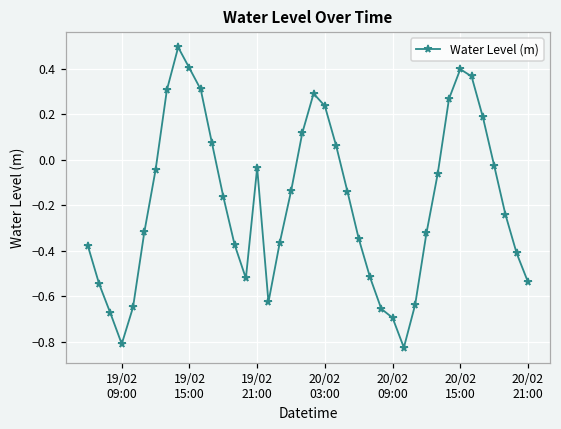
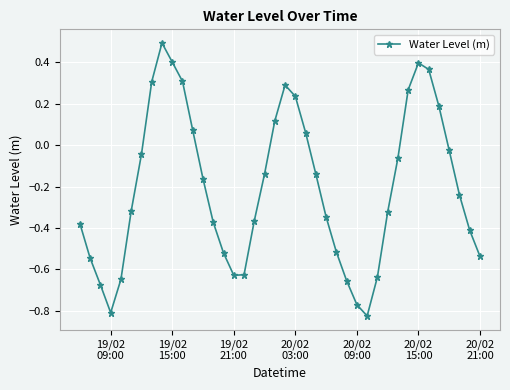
19/02 21:00: -0.03 -> -0.63
20/02 09:00: -0.69 -> -0.77
